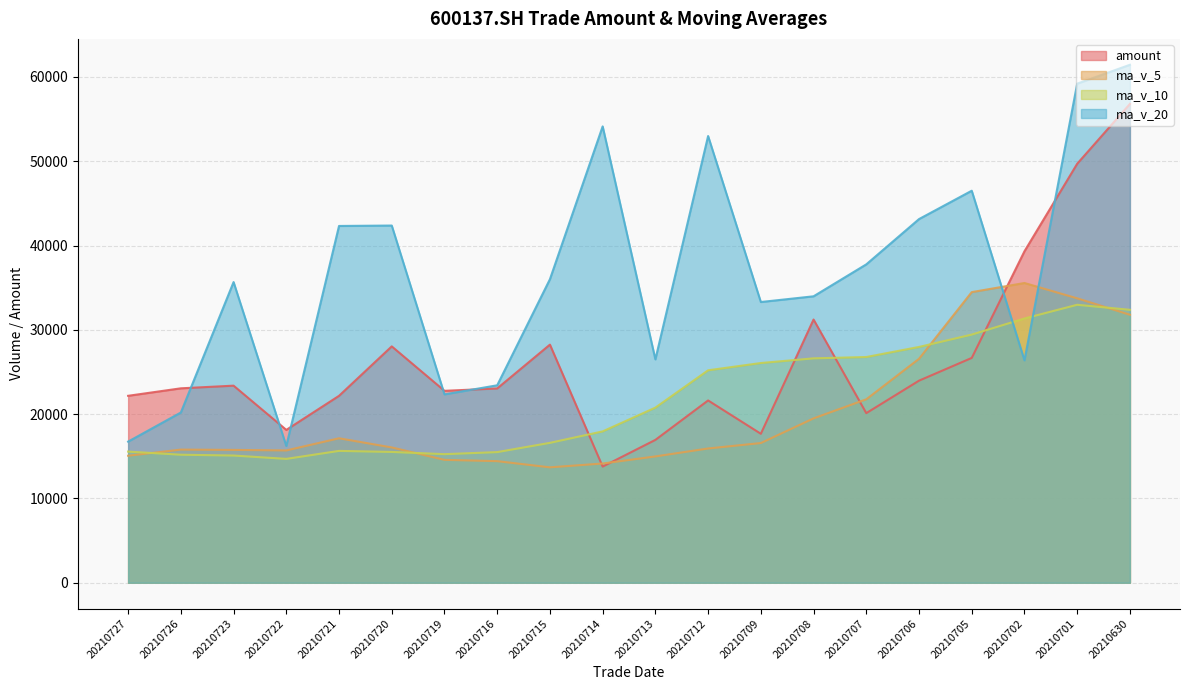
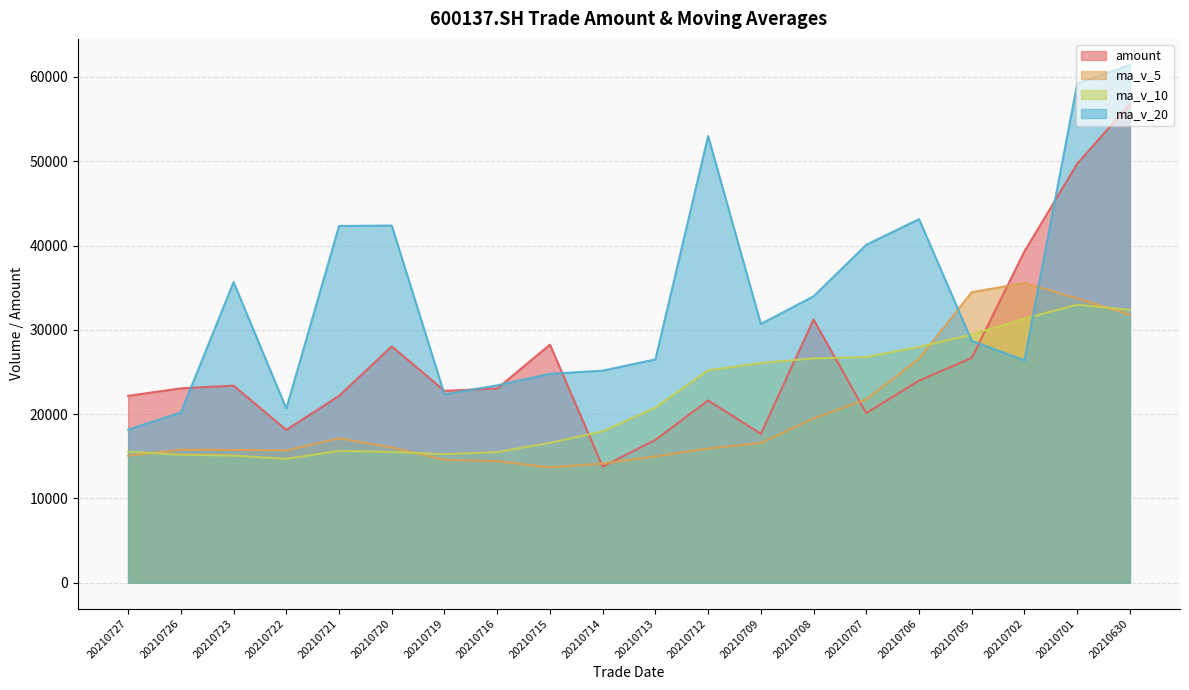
ma_v_20, 20210727: 17000 -> 18000
ma_v_20, 20210722: 16000 -> 21000
ma_v_20, 20210715: 36000 -> 25000
ma_v_20, 20210714: 54000 -> 25000
ma_v_20, 20210709: 33000 -> 31000
ma_v_20, 20210707: 38000 -> 40000
ma_v_20, 20210705: 47000 -> 29000
